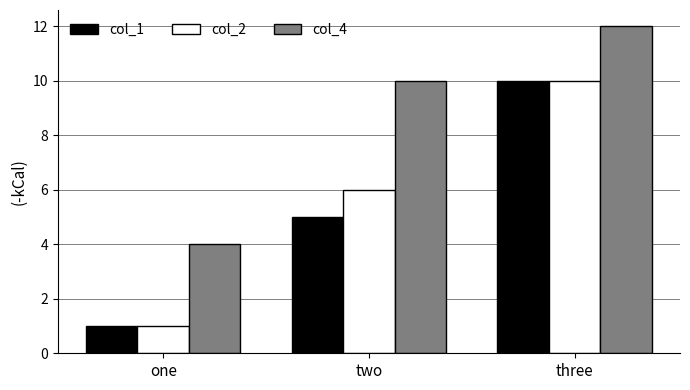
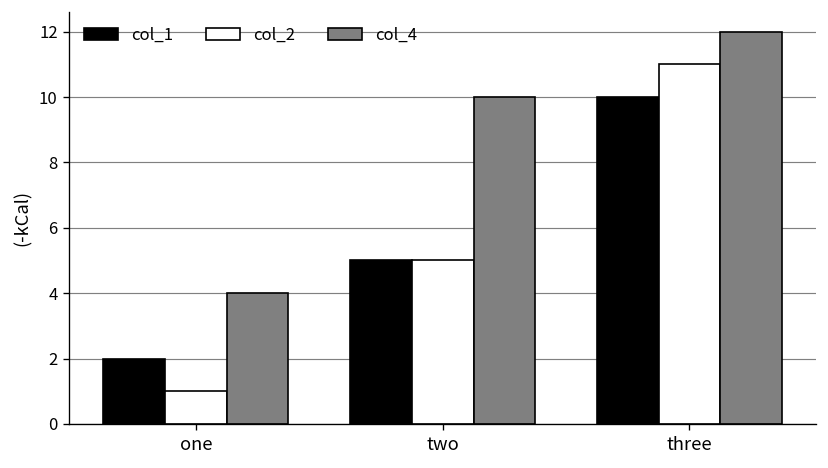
col_1, one: 1 -> 2
col_2, two: 6 -> 5
col_2, three: 10 -> 11
